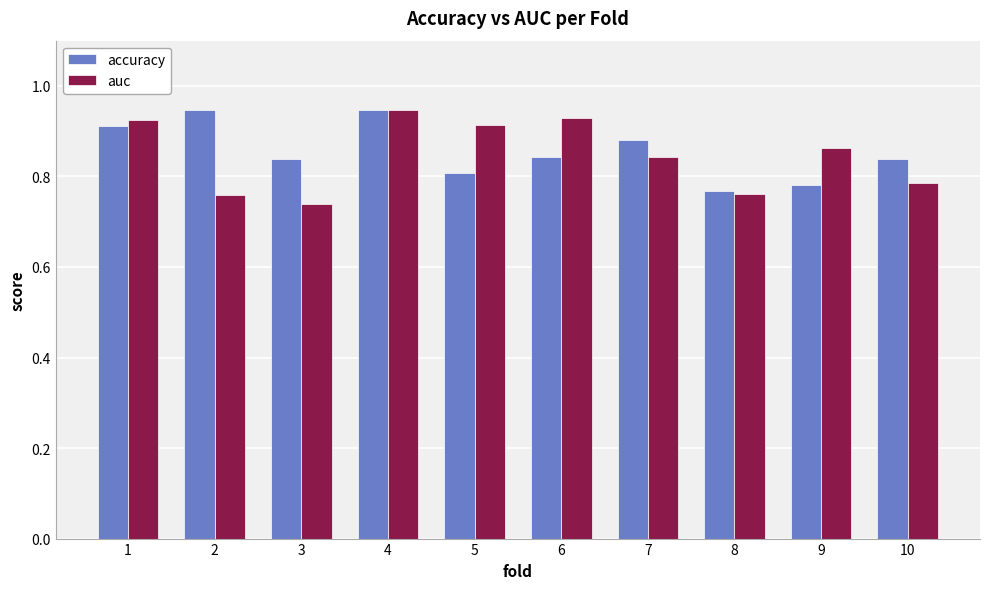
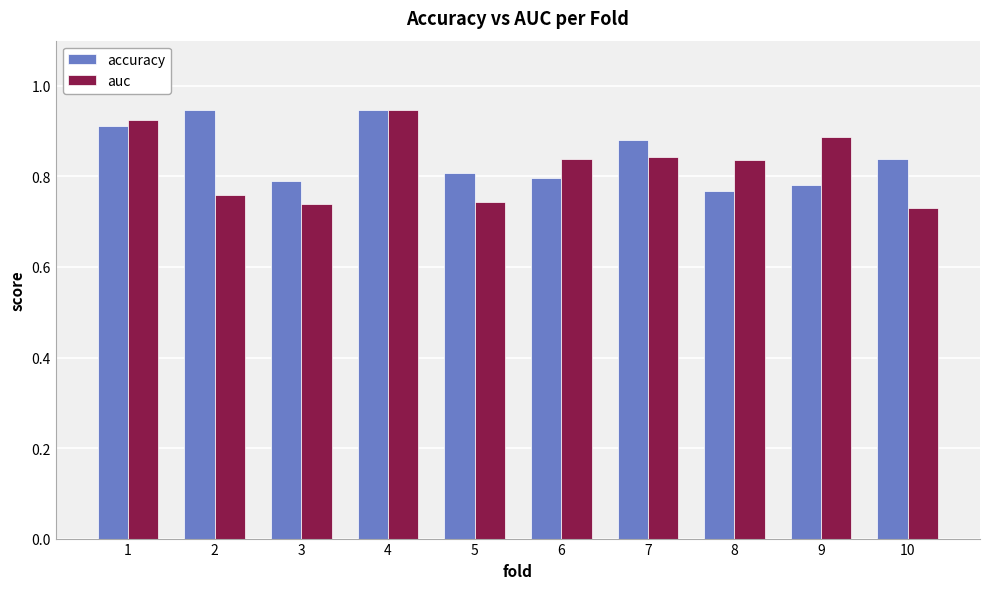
accuracy, 3: 0.84 -> 0.79
auc, 5: 0.91 -> 0.74
accuracy, 6: 0.84 -> 0.80
auc, 6: 0.93 -> 0.84
auc, 8: 0.76 -> 0.84
auc, 9: 0.86 -> 0.89
auc, 10: 0.79 -> 0.73
